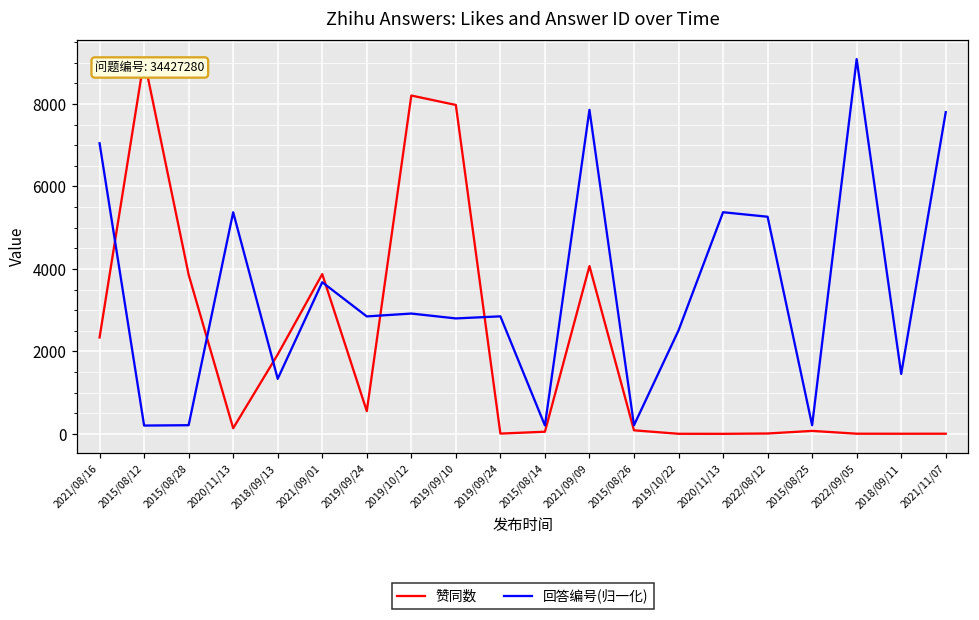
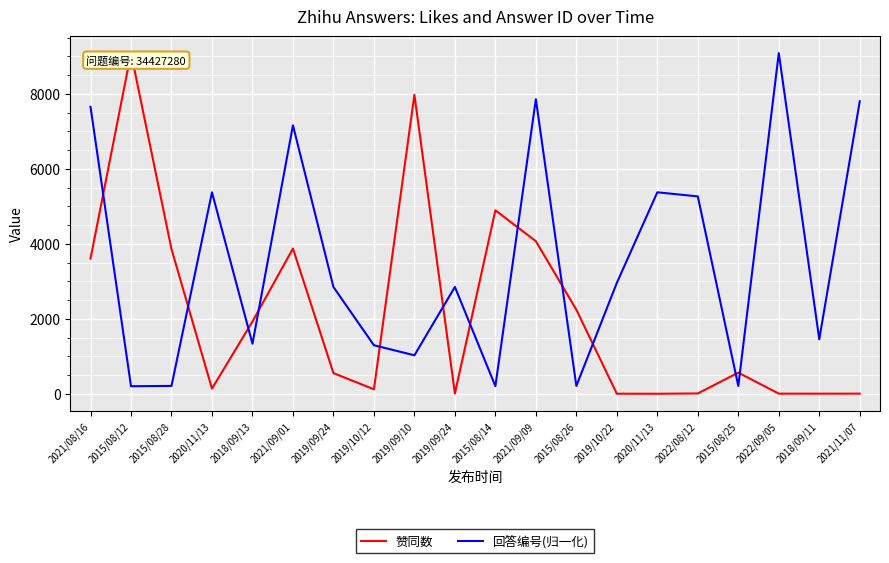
赞同数, 2021/08/16: 2300 -> 3600
回答编号(归一化), 2021/08/16: 7000 -> 7700
回答编号(归一化), 2021/09/01: 3700 -> 7200
赞同数, 2019/10/12: 8200 -> 100
回答编号(归一化), 2019/10/12: 2900 -> 1300
回答编号(归一化), 2019/09/10: 2800 -> 1000
赞同数, 2015/08/14: 100 -> 4900
赞同数, 2015/08/26: 100 -> 2200
回答编号(归一化), 2019/10/22: 2500 -> 3000
赞同数, 2015/08/25: 100 -> 600
